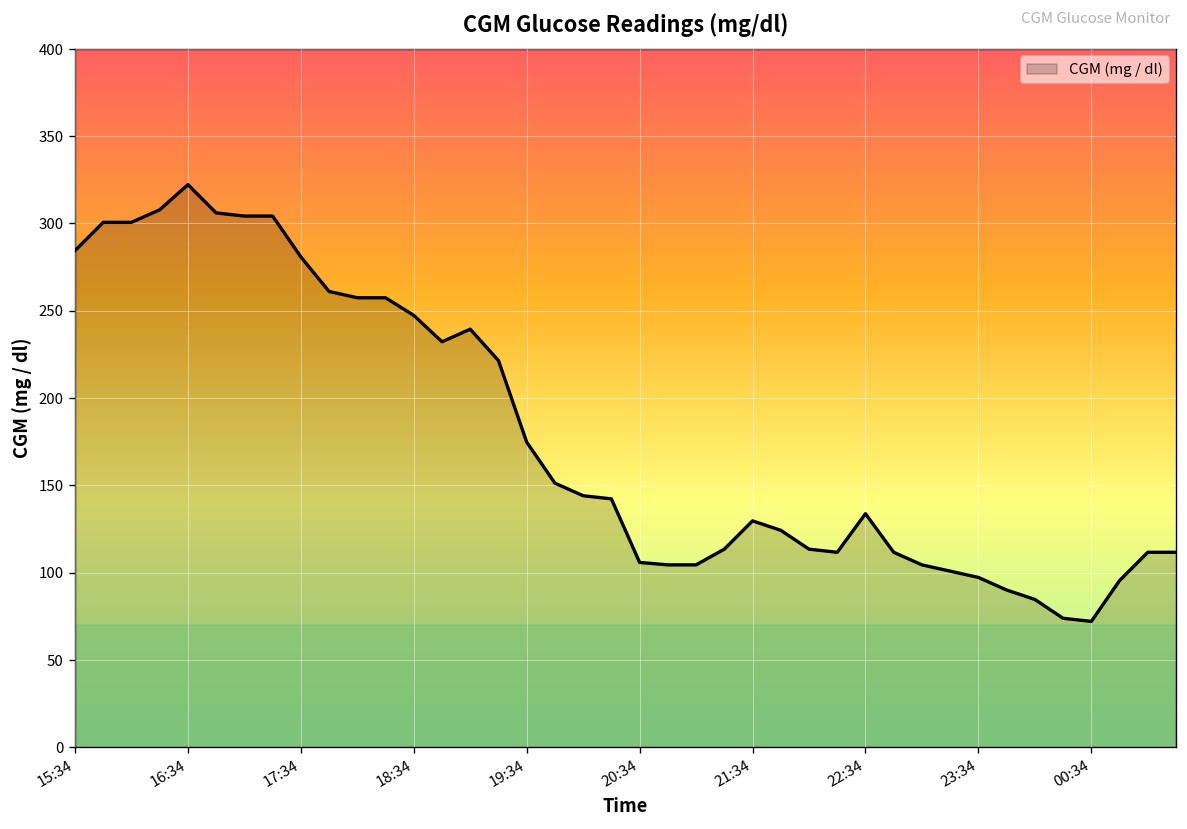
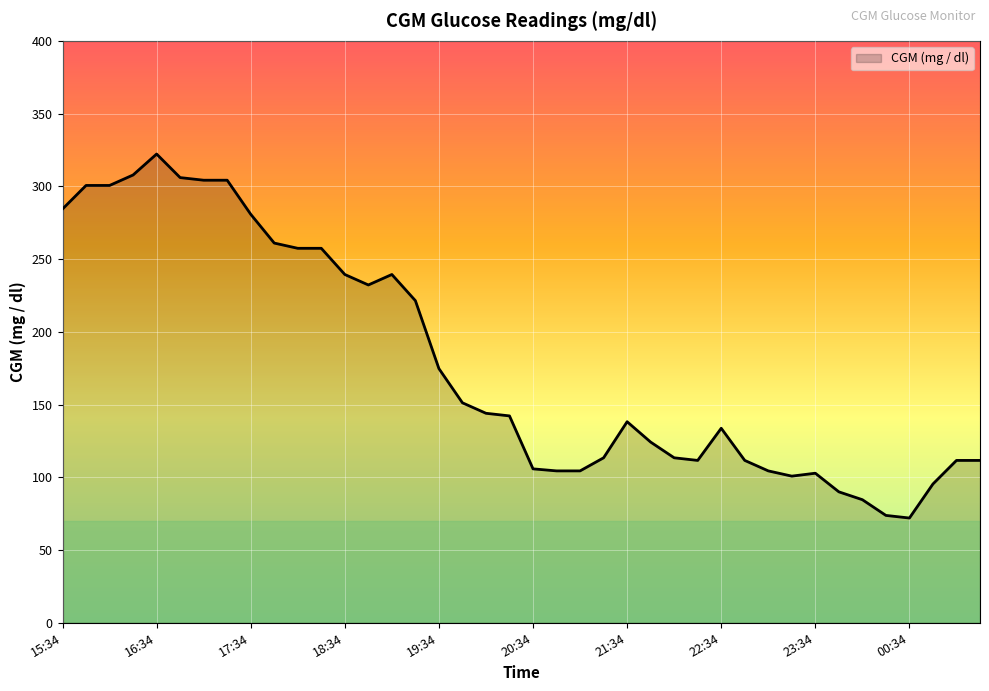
18:34: 247 -> 239
21:34: 130 -> 138
23:34: 97 -> 103
